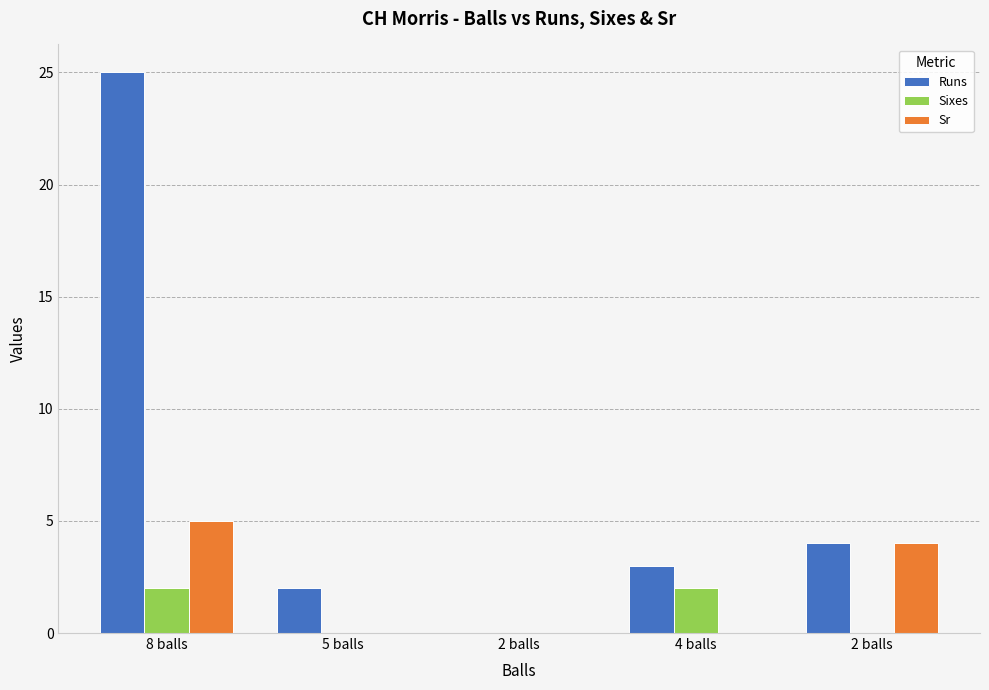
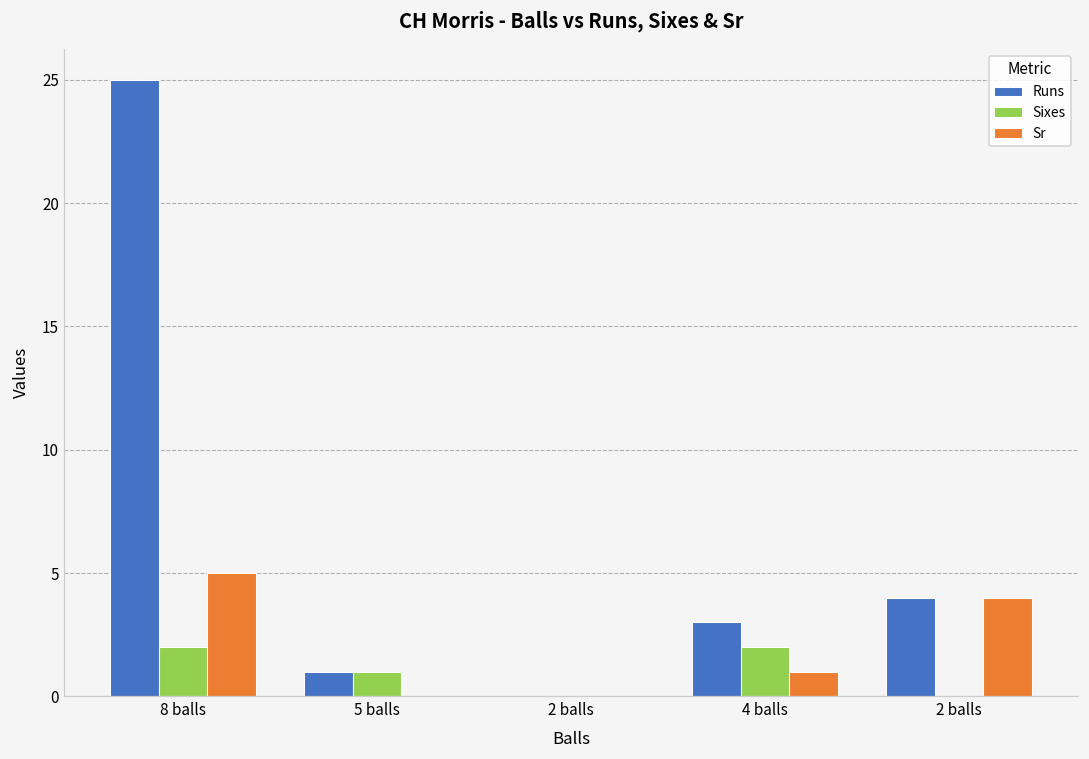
Runs, 5 balls: 2 -> 1
Sixes, 5 balls: 0 -> 1
Sr, 4 balls: 0 -> 1
